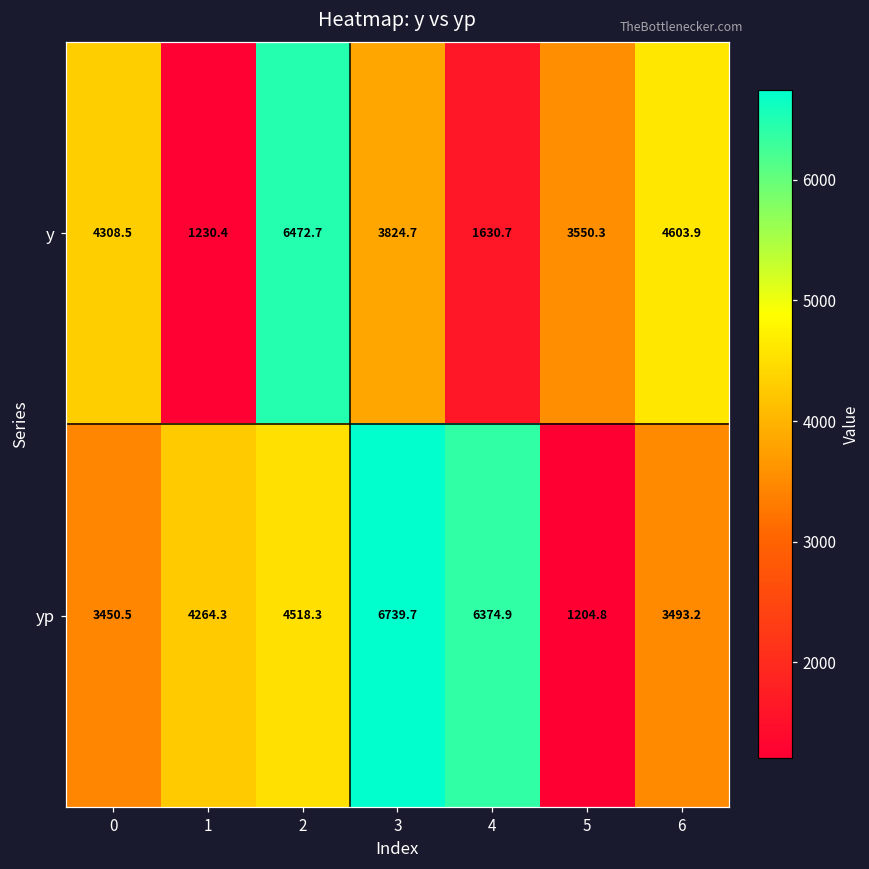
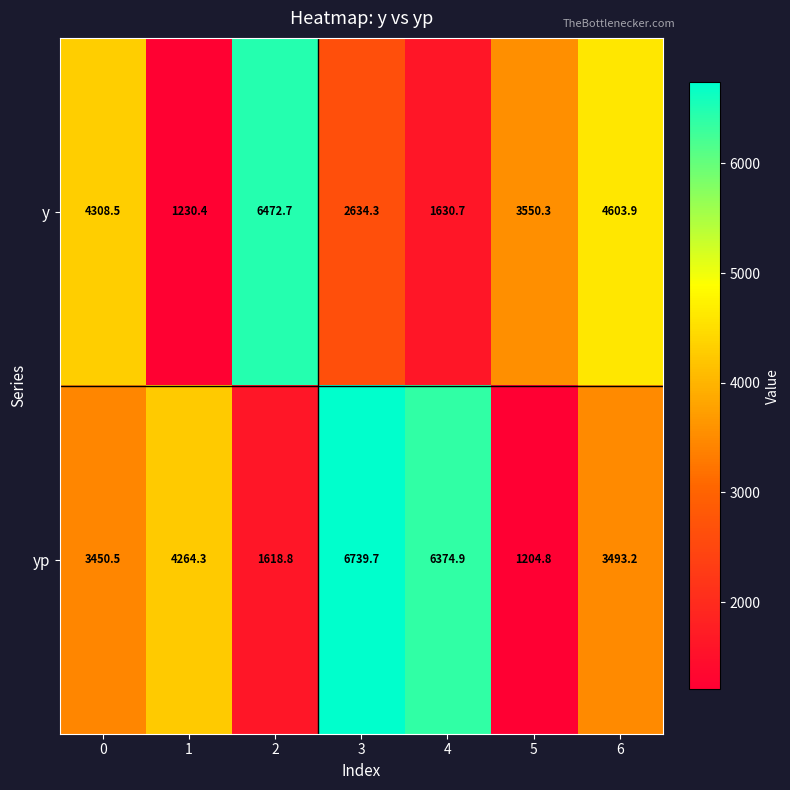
y, 3: 3824.7 -> 2634.3
yp, 2: 4518.3 -> 1618.8
